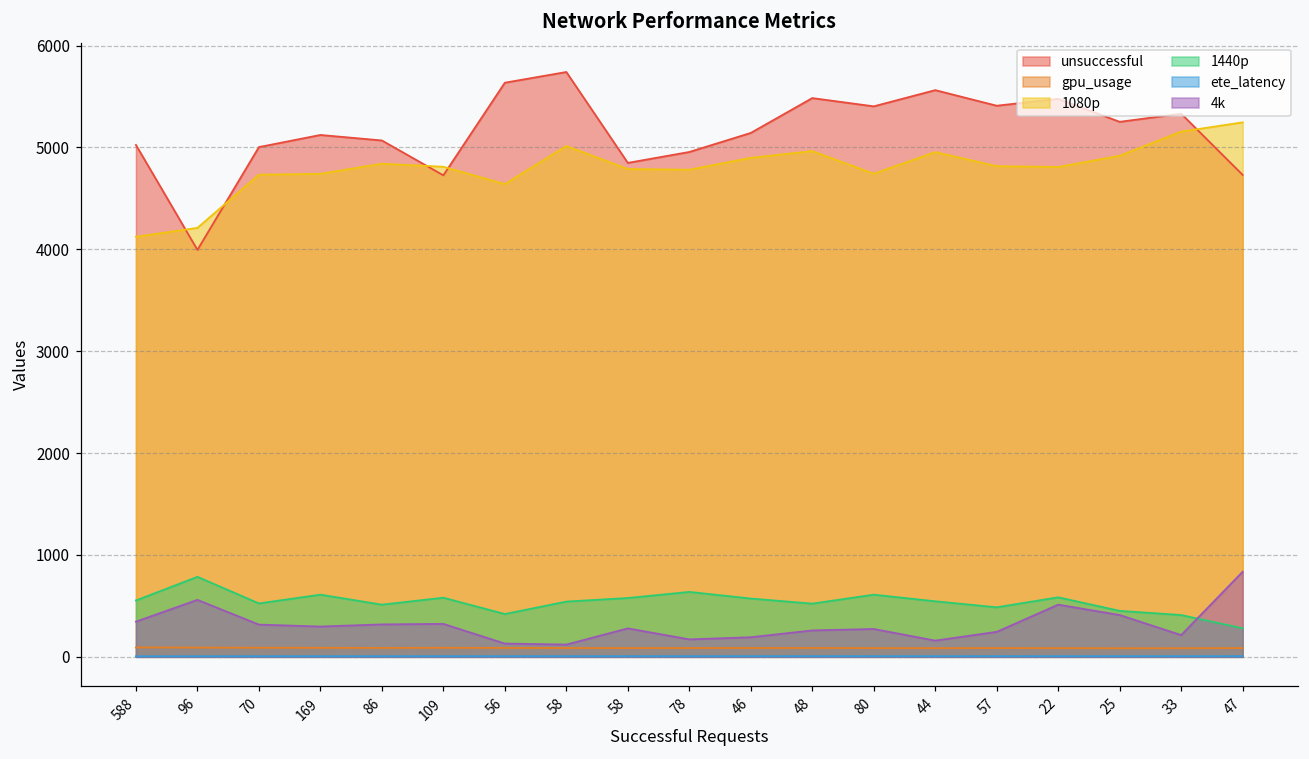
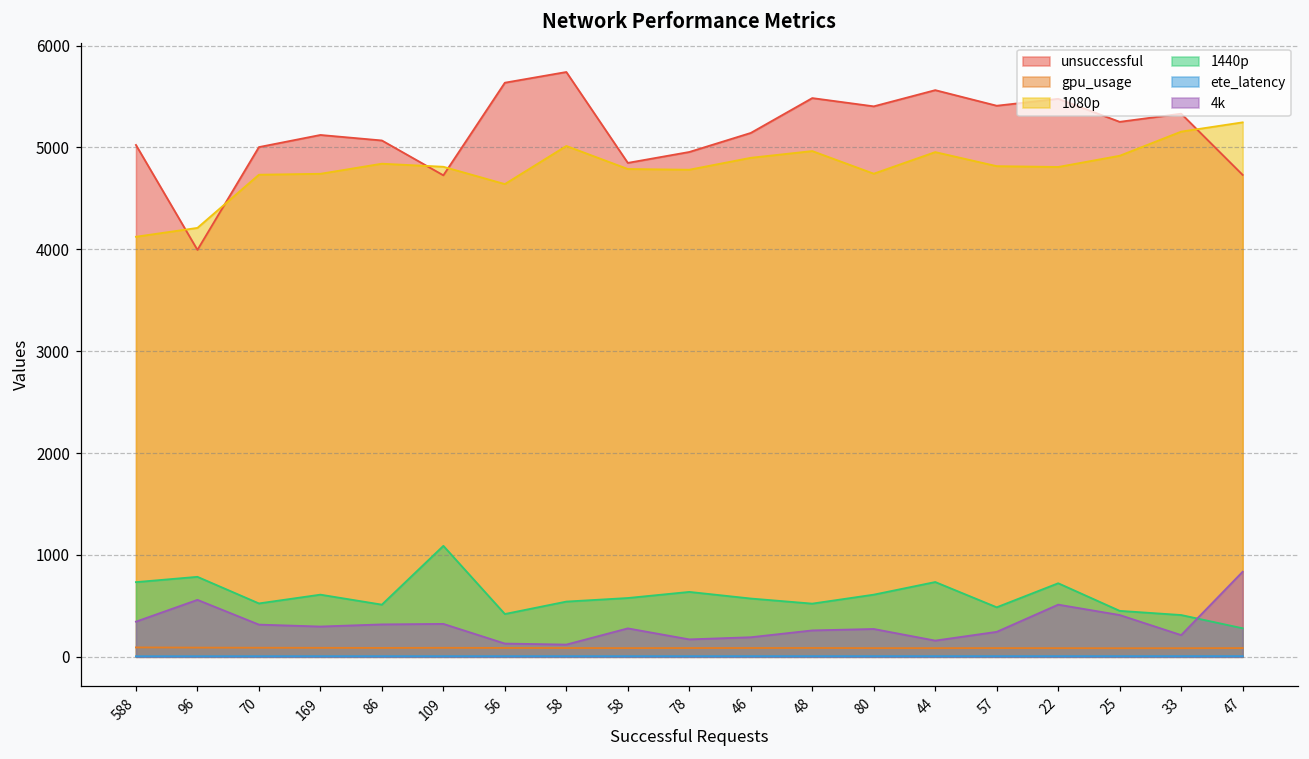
1440p, 588: 600 -> 700
1440p, 109: 600 -> 1100
1440p, 44: 500 -> 700
1440p, 22: 600 -> 700
